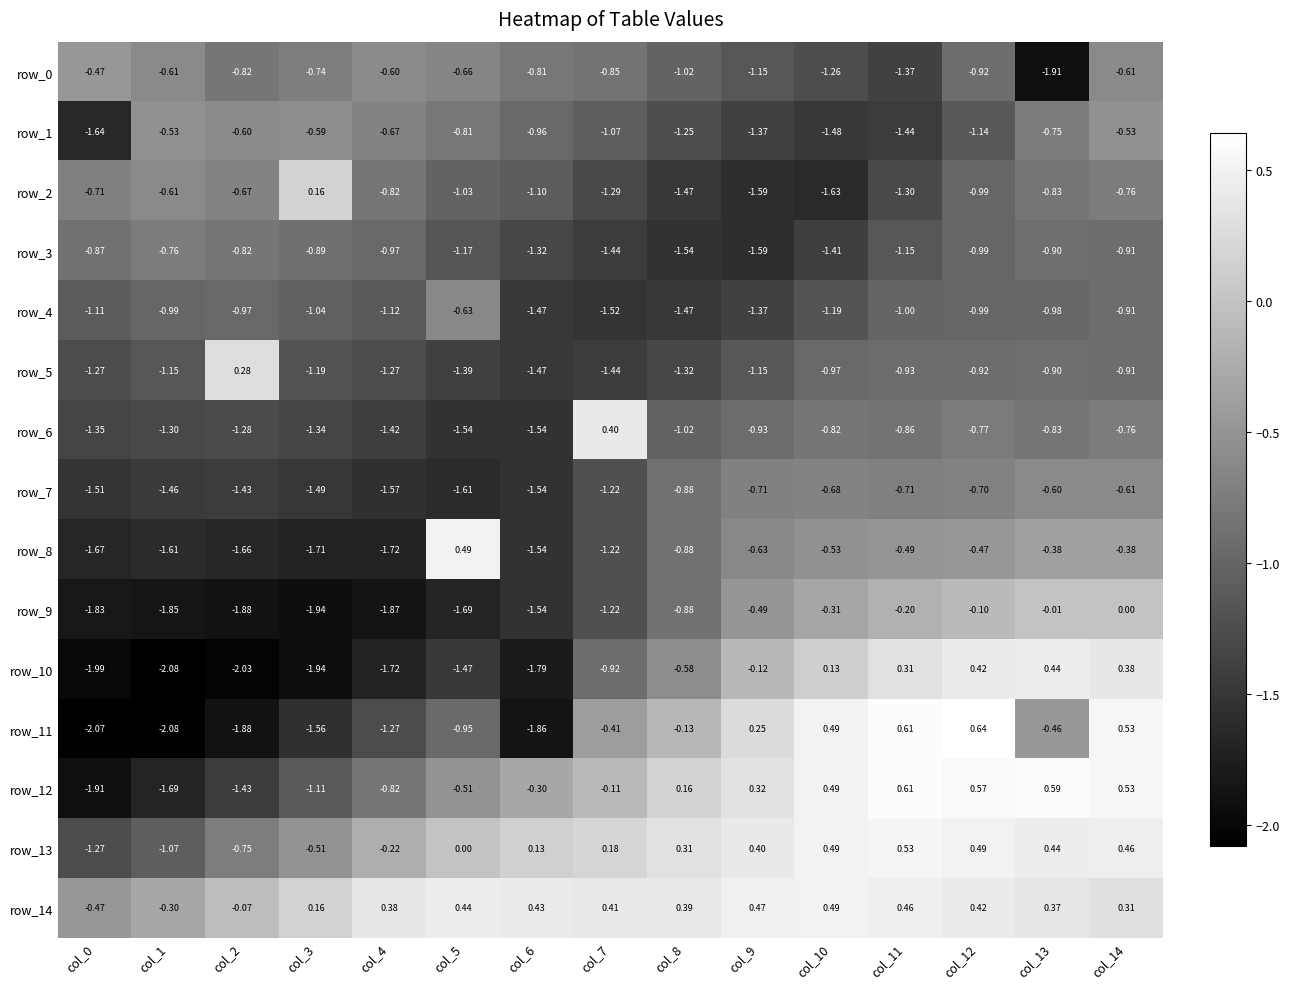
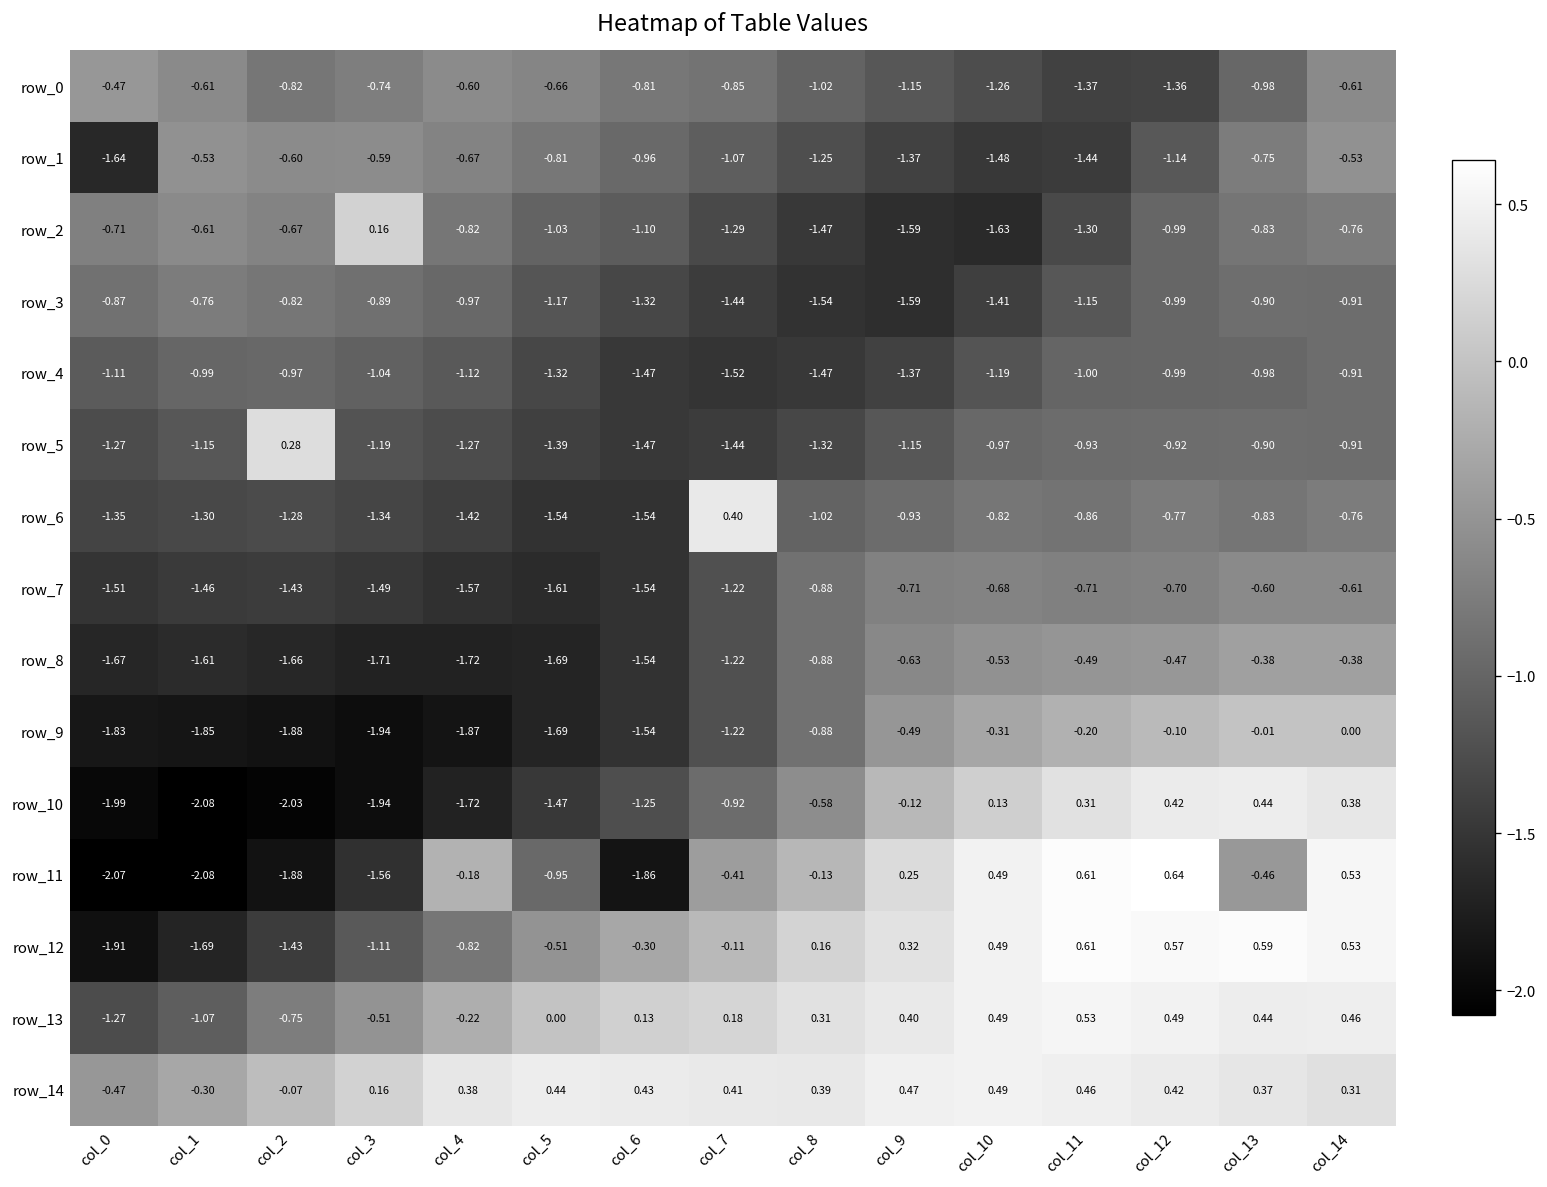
row_0, col_12: -0.92 -> -1.36
row_0, col_13: -1.91 -> -0.98
row_4, col_5: -0.63 -> -1.32
row_8, col_5: 0.49 -> -1.69
row_10, col_6: -1.79 -> -1.25
row_11, col_4: -1.27 -> -0.18
